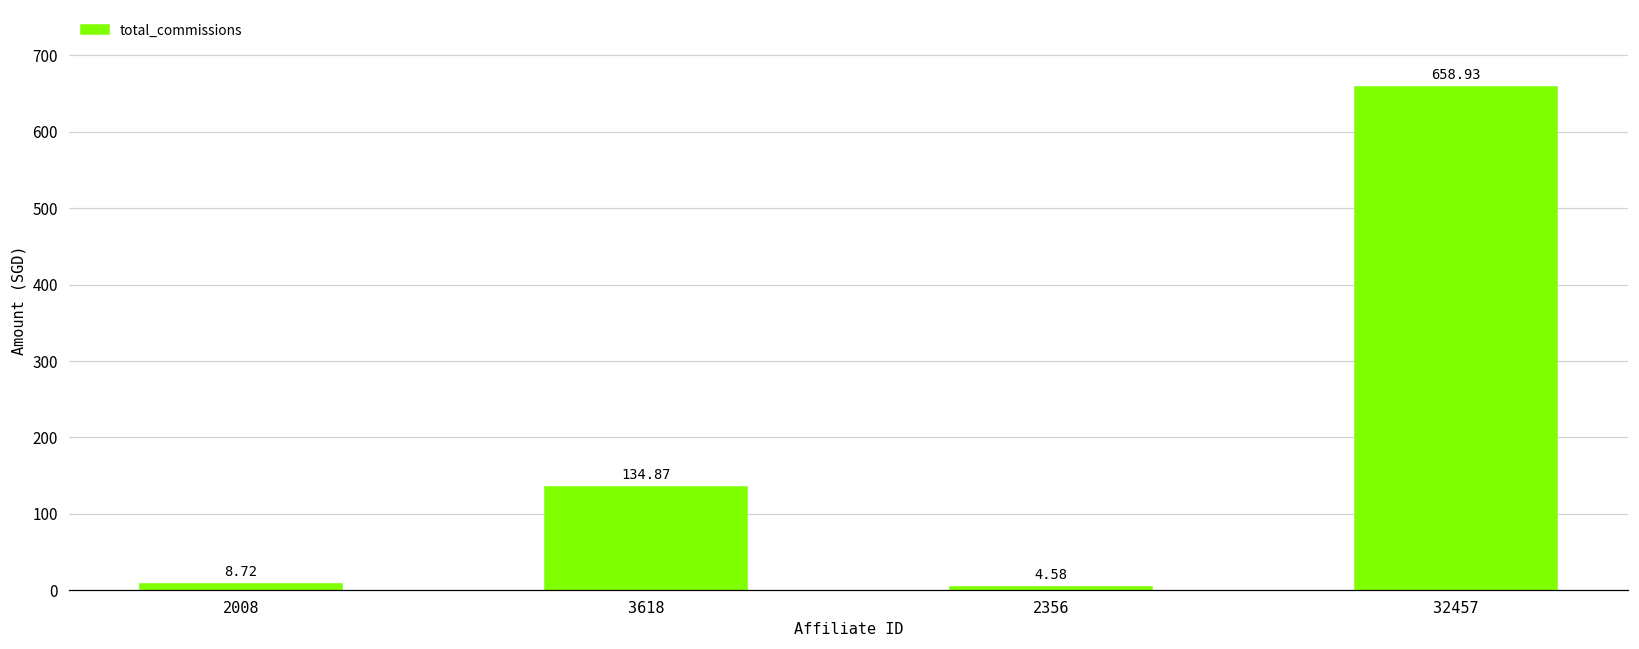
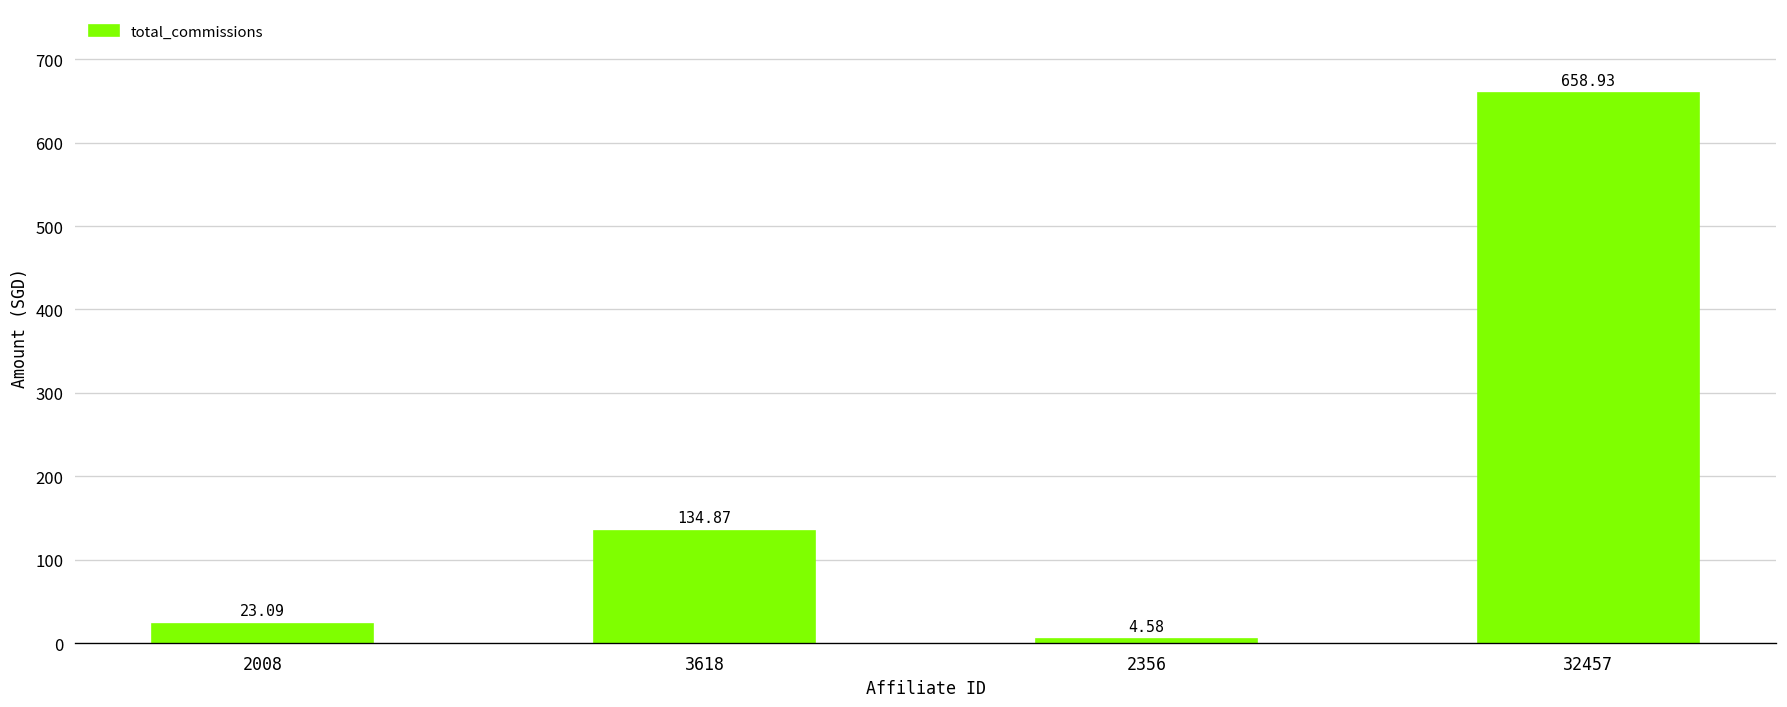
2008: 8.72 -> 23.09
